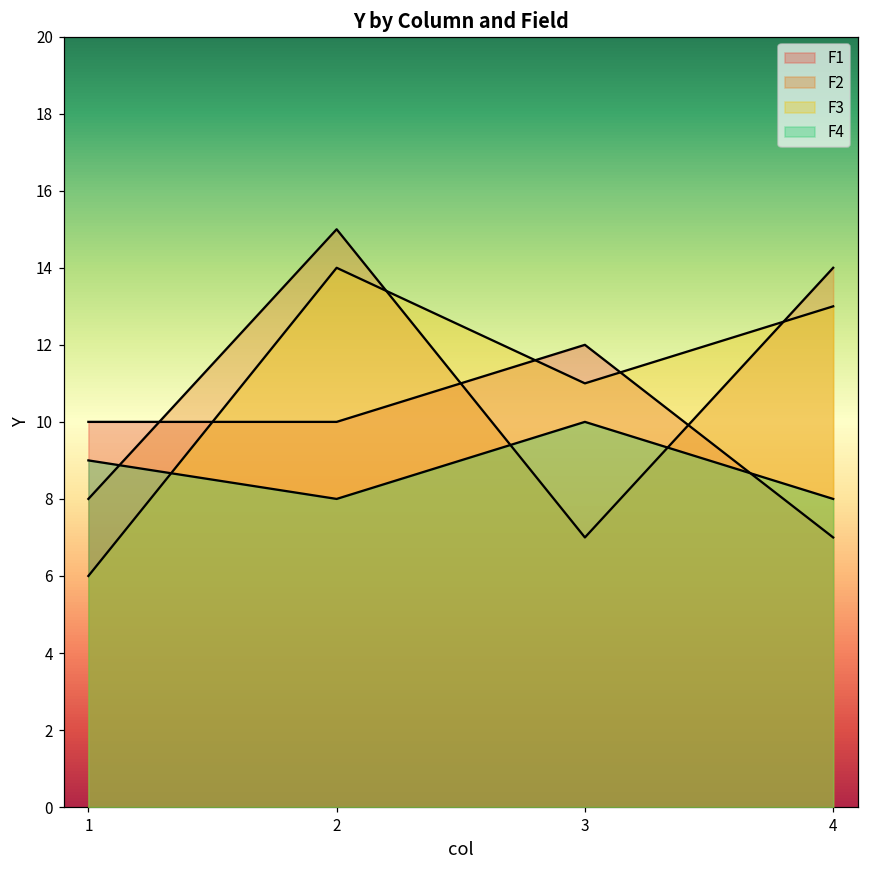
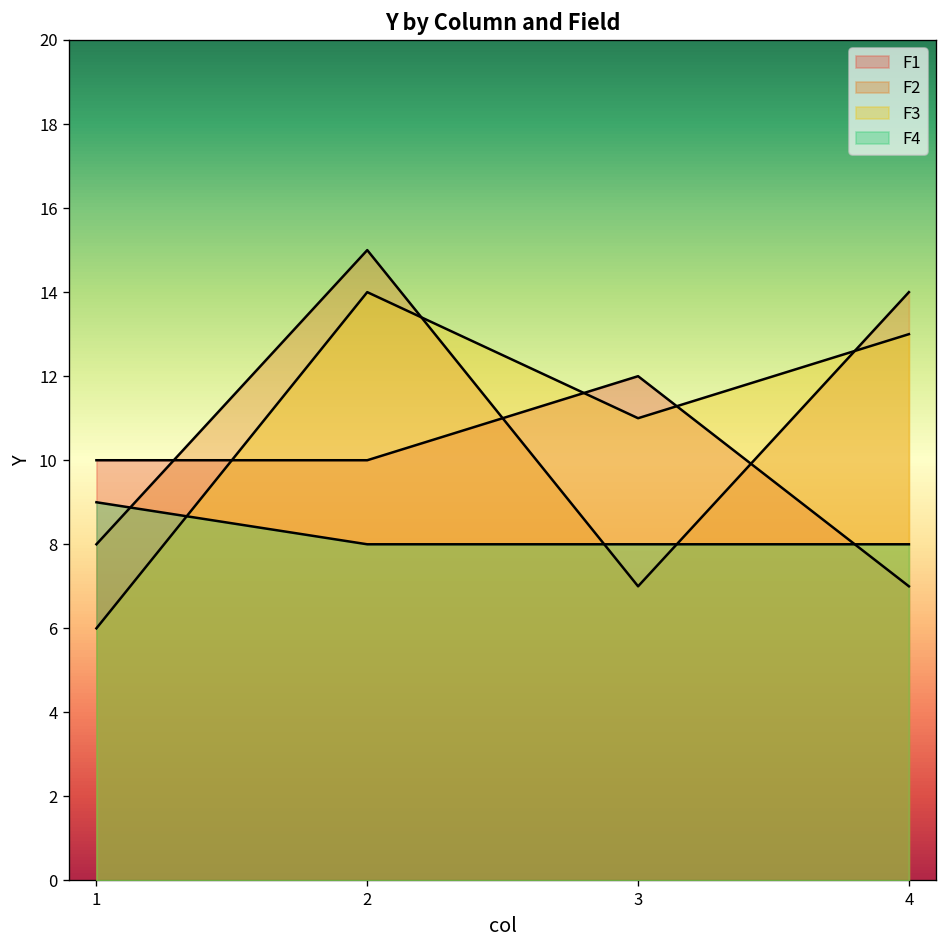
F4, 3: 10 -> 8
